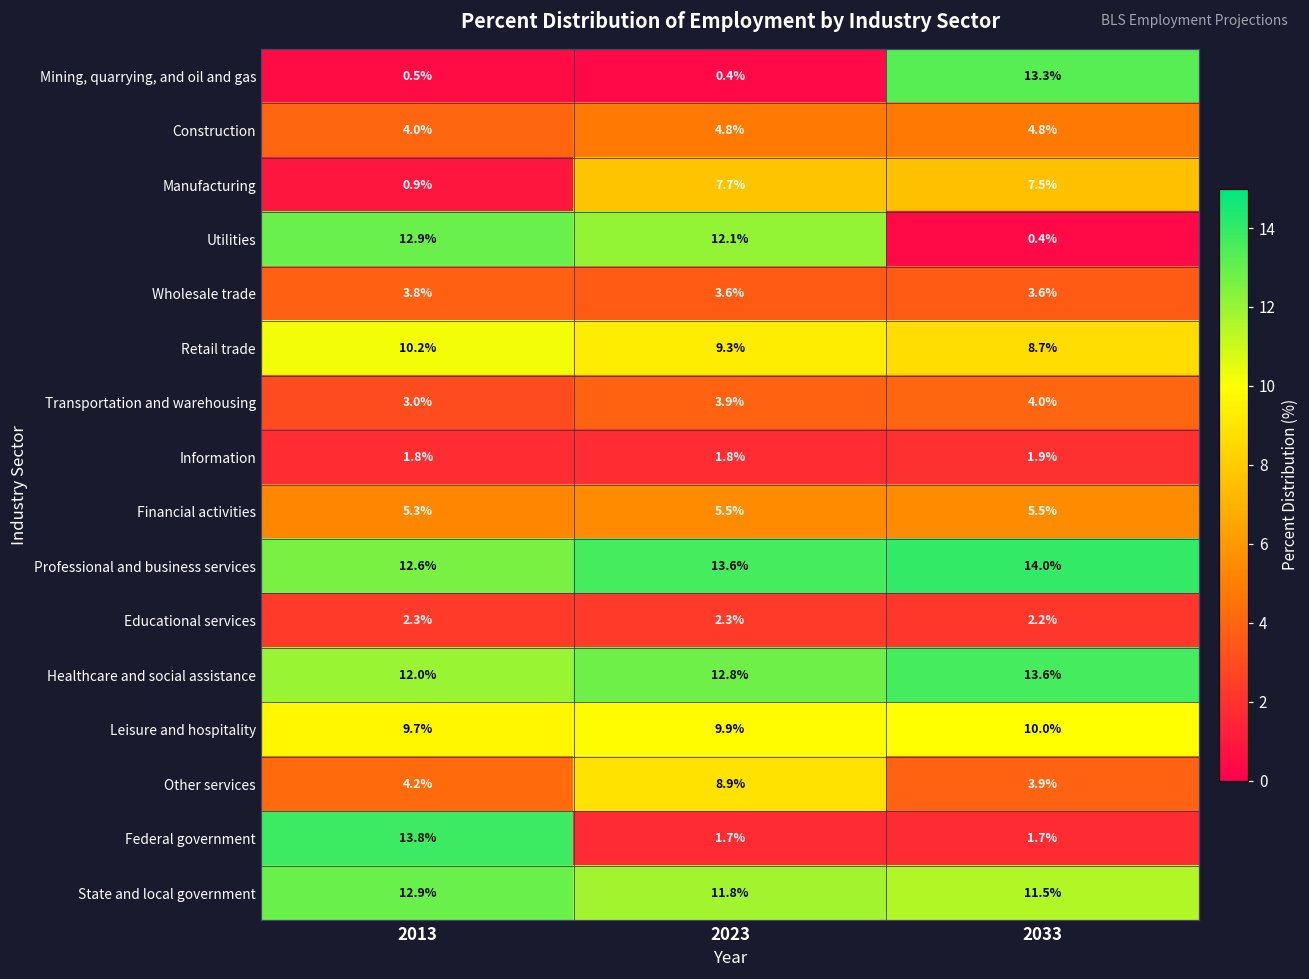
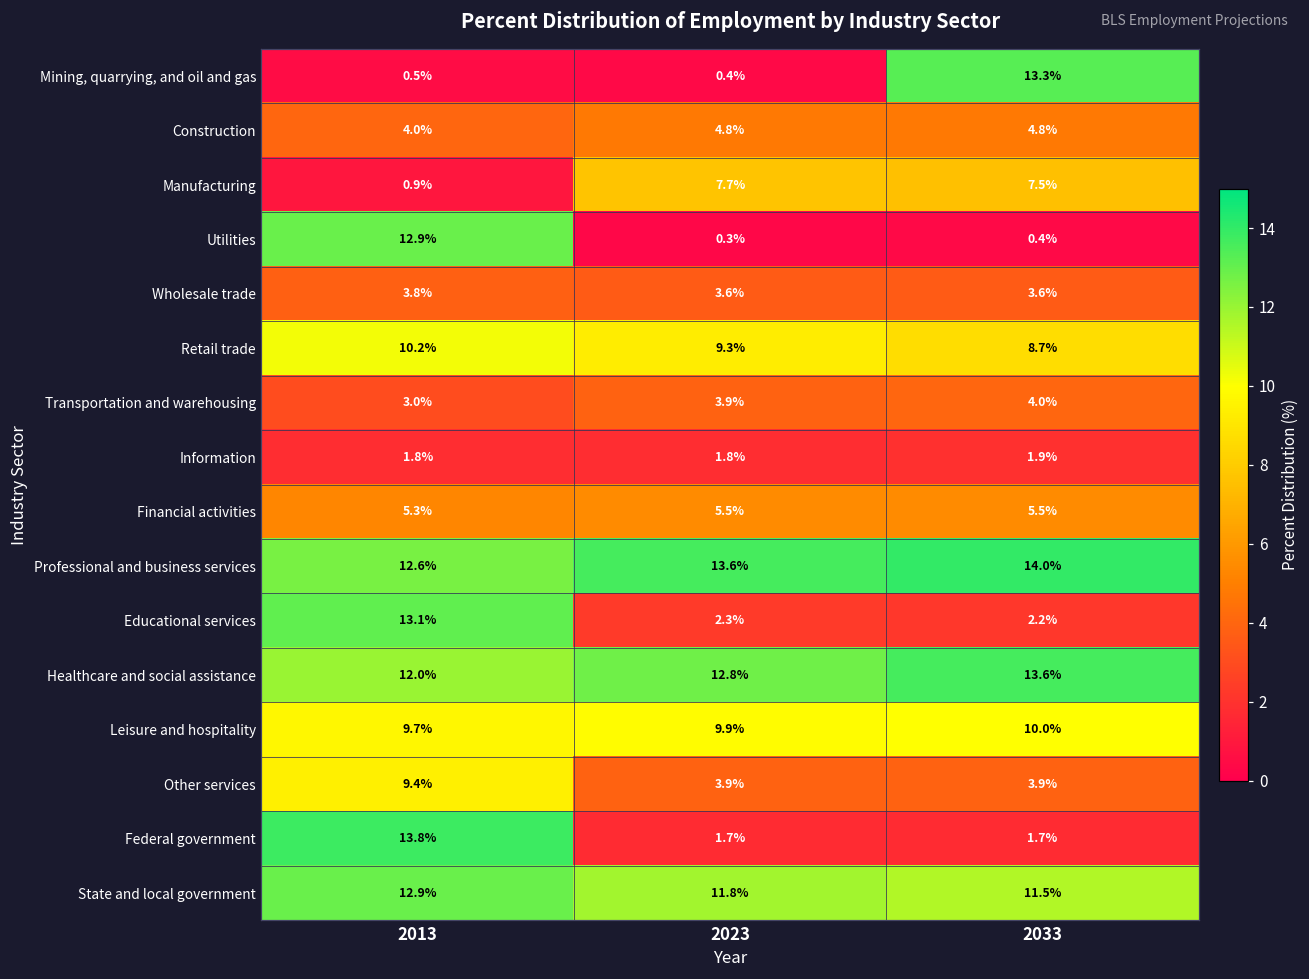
Utilities, 2023: 12.1% -> 0.3%
Educational services, 2013: 2.3% -> 13.1%
Other services, 2013: 4.2% -> 9.4%
Other services, 2023: 8.9% -> 3.9%
